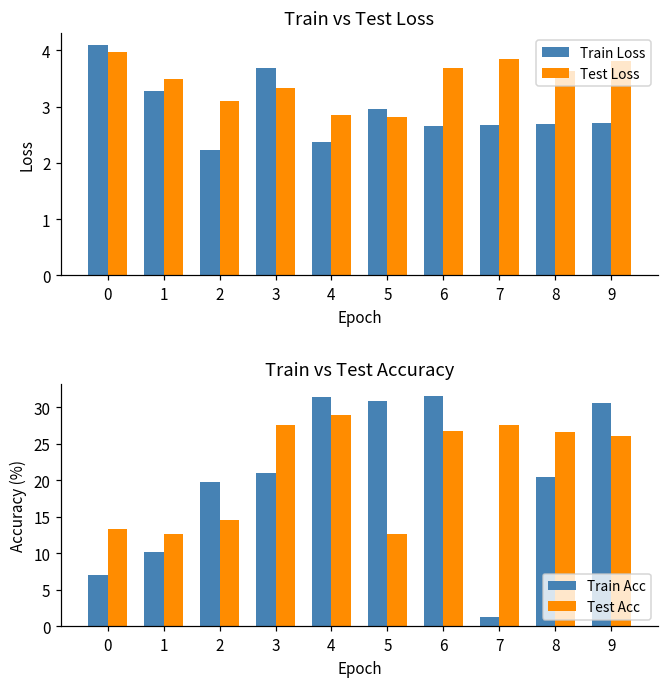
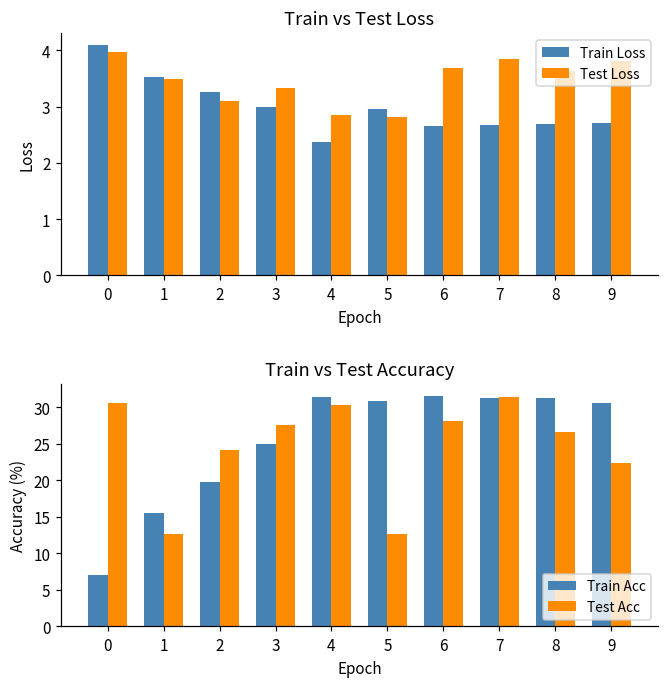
Train vs Test Loss, Train Loss, 1: 3.3 -> 3.5
Train vs Test Loss, Train Loss, 2: 2.2 -> 3.3
Train vs Test Loss, Train Loss, 3: 3.7 -> 3.0
Train vs Test Accuracy, Test Acc, 0: 13 -> 31
Train vs Test Accuracy, Train Acc, 1: 10 -> 15
Train vs Test Accuracy, Test Acc, 2: 15 -> 24
Train vs Test Accuracy, Train Acc, 3: 21 -> 25
Train vs Test Accuracy, Test Acc, 4: 29 -> 30
Train vs Test Accuracy, Test Acc, 6: 27 -> 28
Train vs Test Accuracy, Train Acc, 7: 1 -> 31
Train vs Test Accuracy, Test Acc, 7: 28 -> 31
Train vs Test Accuracy, Train Acc, 8: 20 -> 31
Train vs Test Accuracy, Test Acc, 9: 26 -> 22
